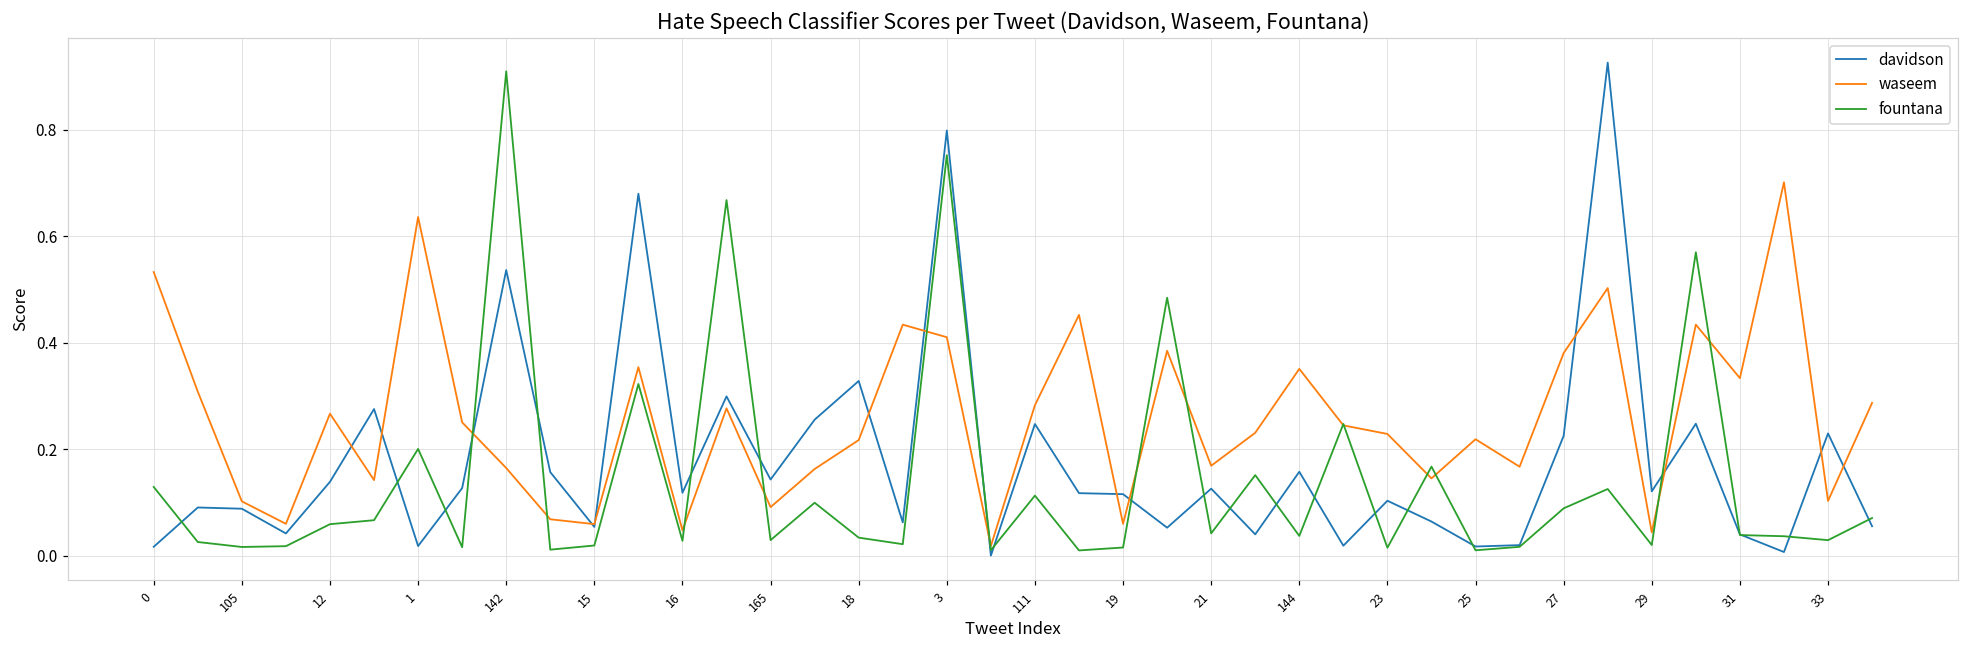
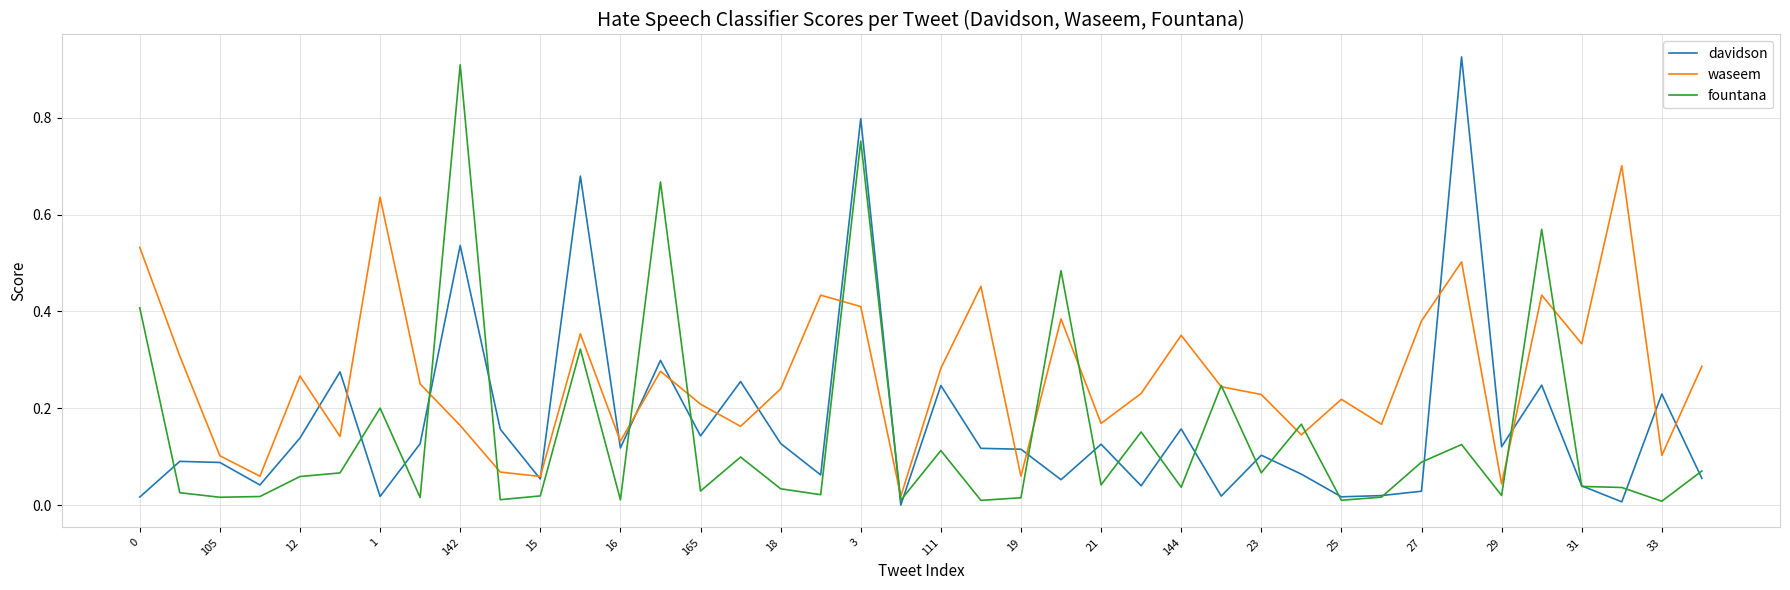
fountana, 0: 0.13 -> 0.41
waseem, 16: 0.05 -> 0.13
fountana, 16: 0.03 -> 0.01
waseem, 165: 0.09 -> 0.21
davidson, 18: 0.33 -> 0.13
waseem, 18: 0.22 -> 0.24
fountana, 23: 0.01 -> 0.07
davidson, 27: 0.22 -> 0.03
fountana, 33: 0.03 -> 0.01
